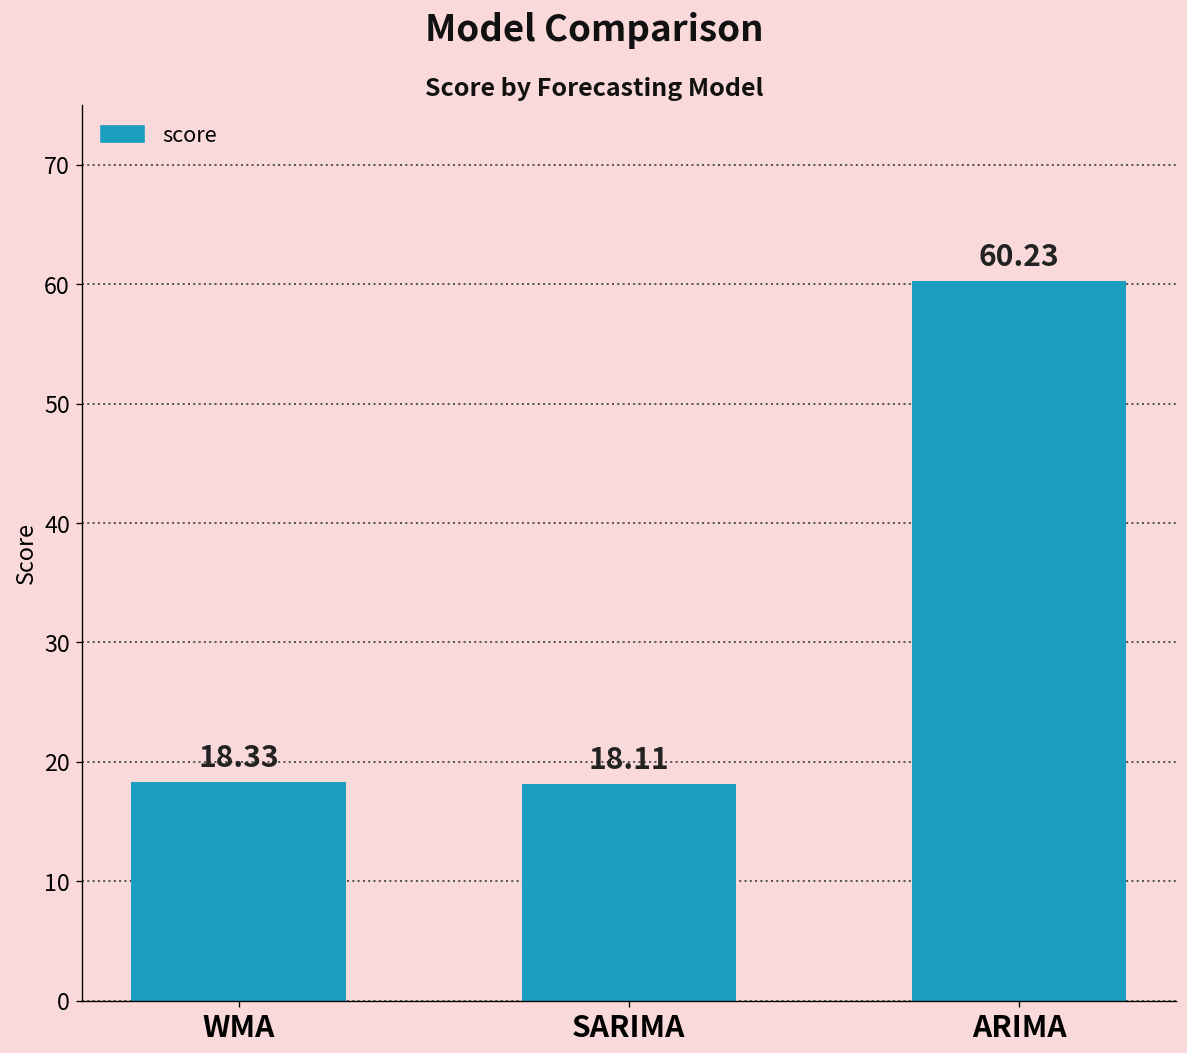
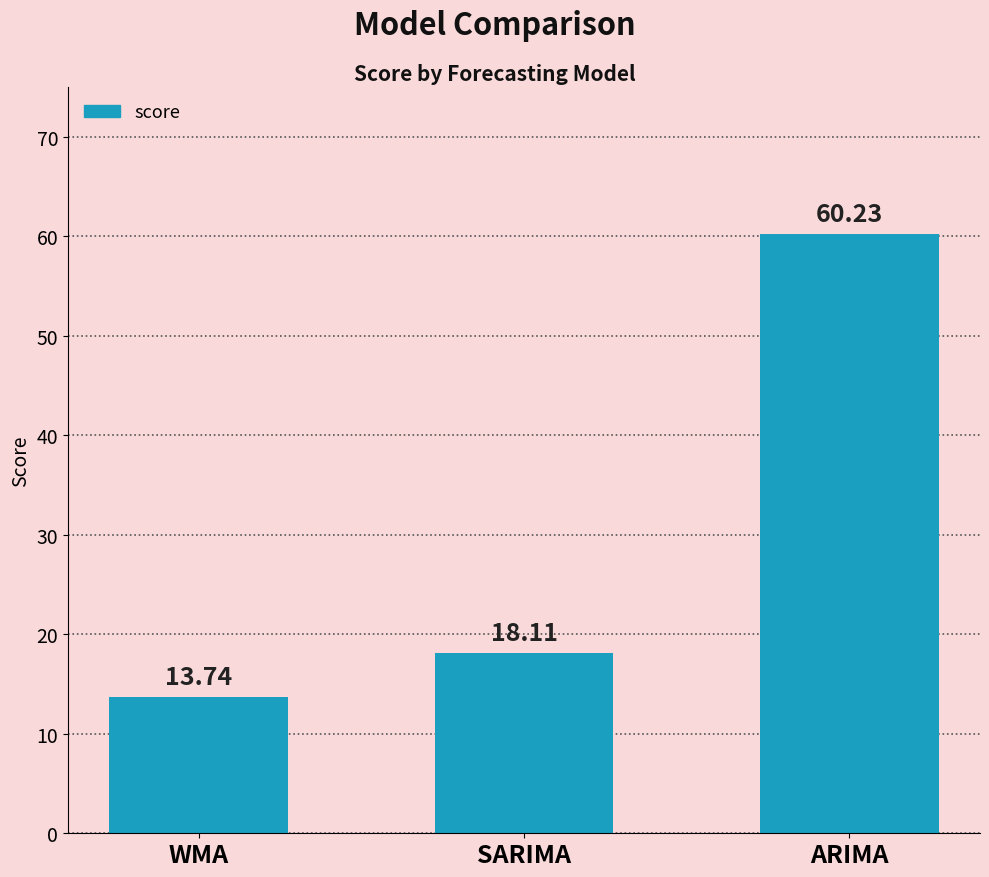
WMA: 18.33 -> 13.74
